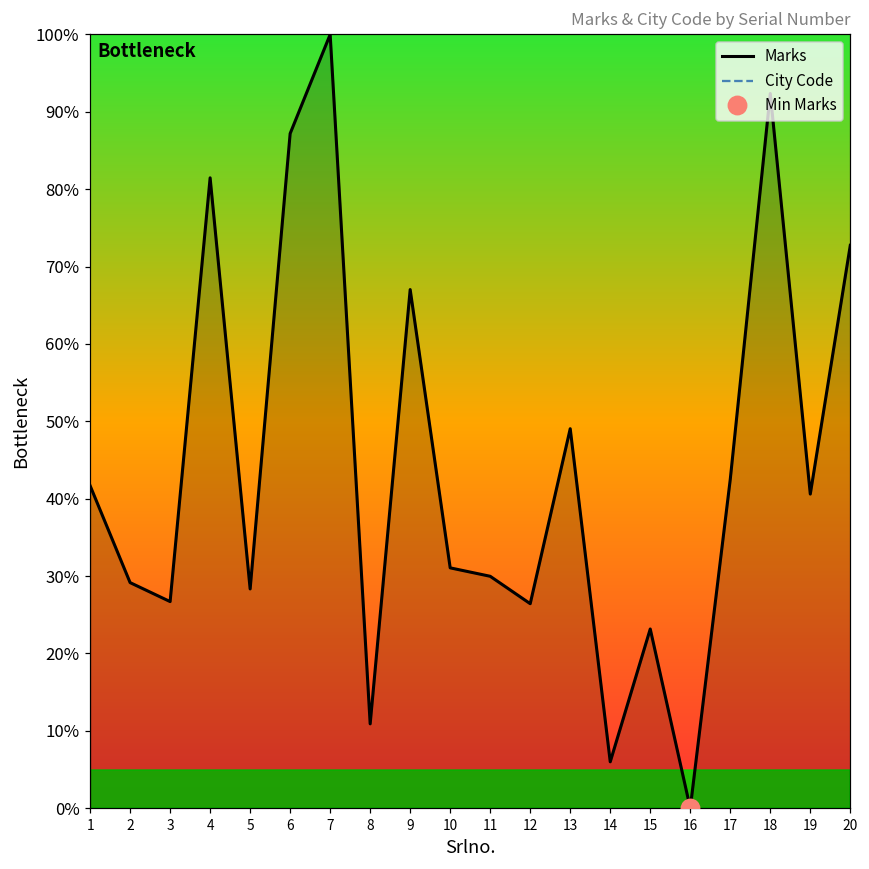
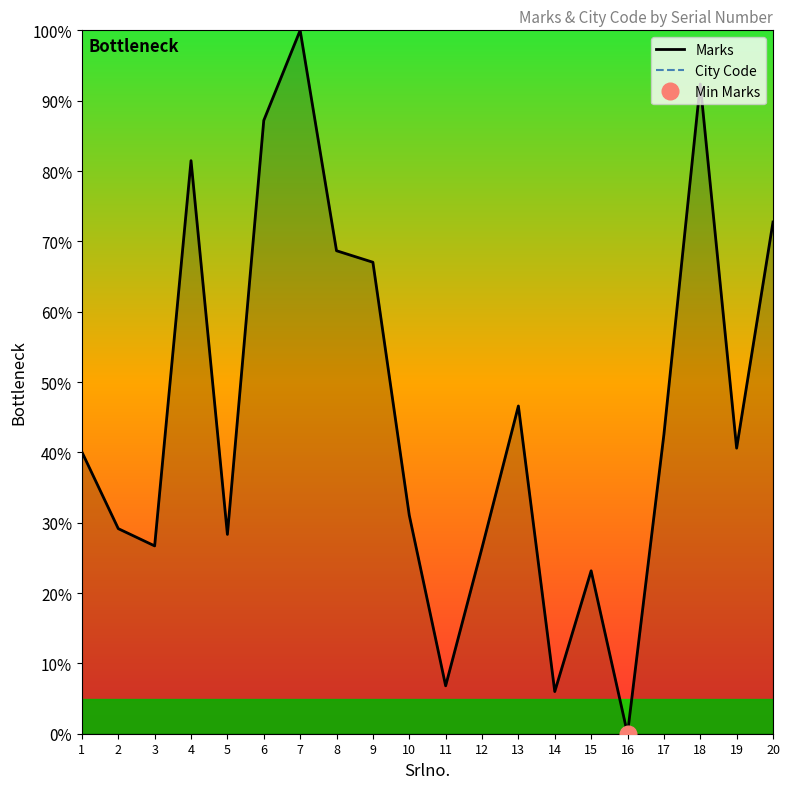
Marks, 1: 42% -> 40%
Marks, 8: 11% -> 69%
Marks, 11: 30% -> 7%
Marks, 13: 49% -> 47%
